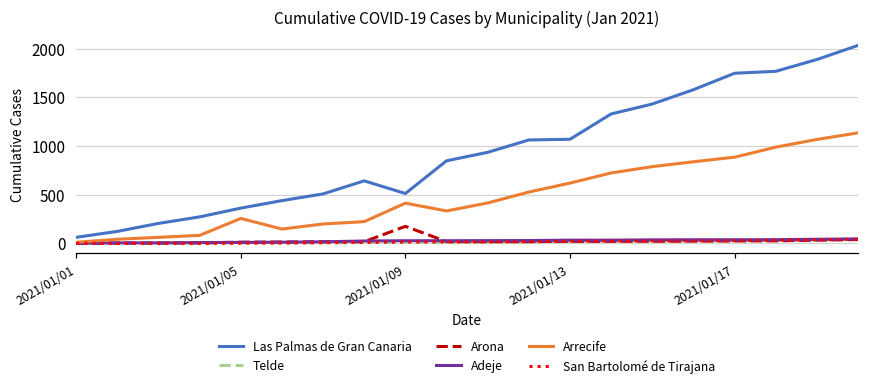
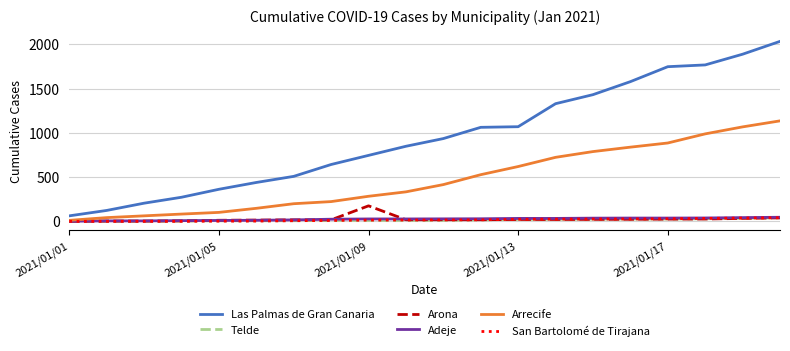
Arrecife, 2021/01/05: 300 -> 100
Las Palmas de Gran Canaria, 2021/01/09: 500 -> 700
Arrecife, 2021/01/09: 400 -> 300
